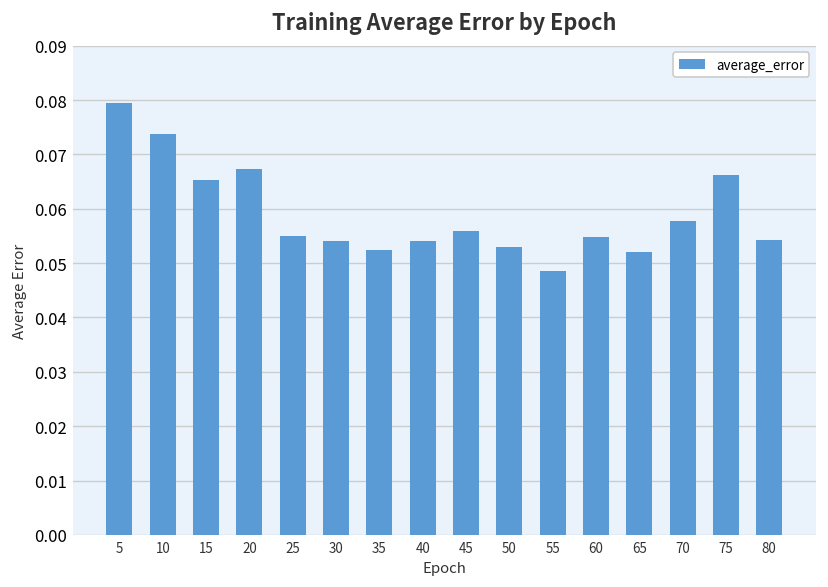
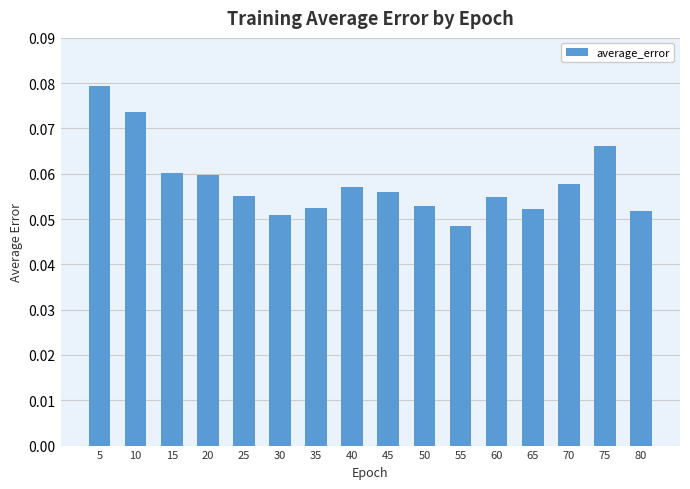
15: 0.065 -> 0.060
20: 0.067 -> 0.060
30: 0.054 -> 0.051
40: 0.054 -> 0.057
80: 0.054 -> 0.052
